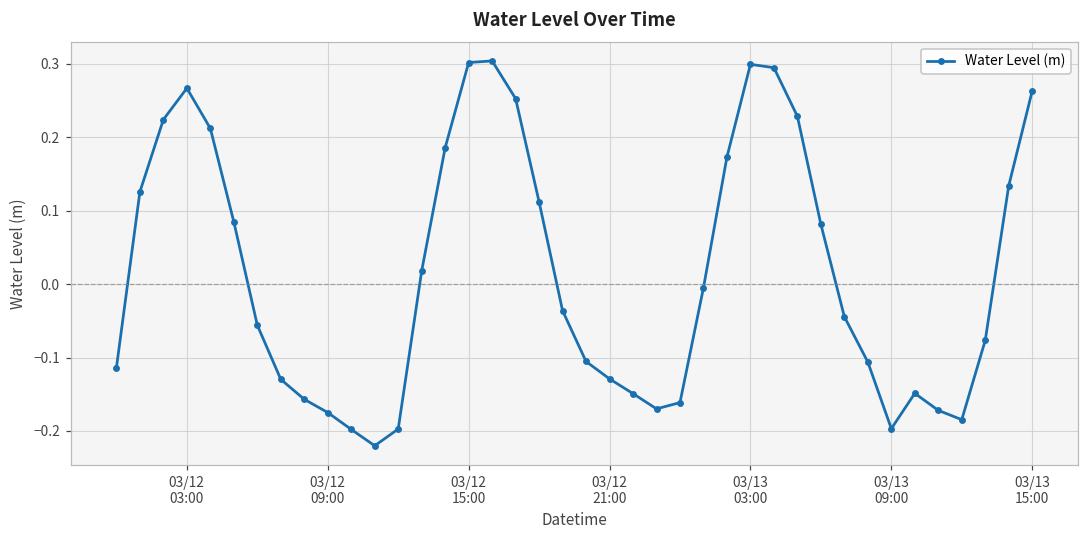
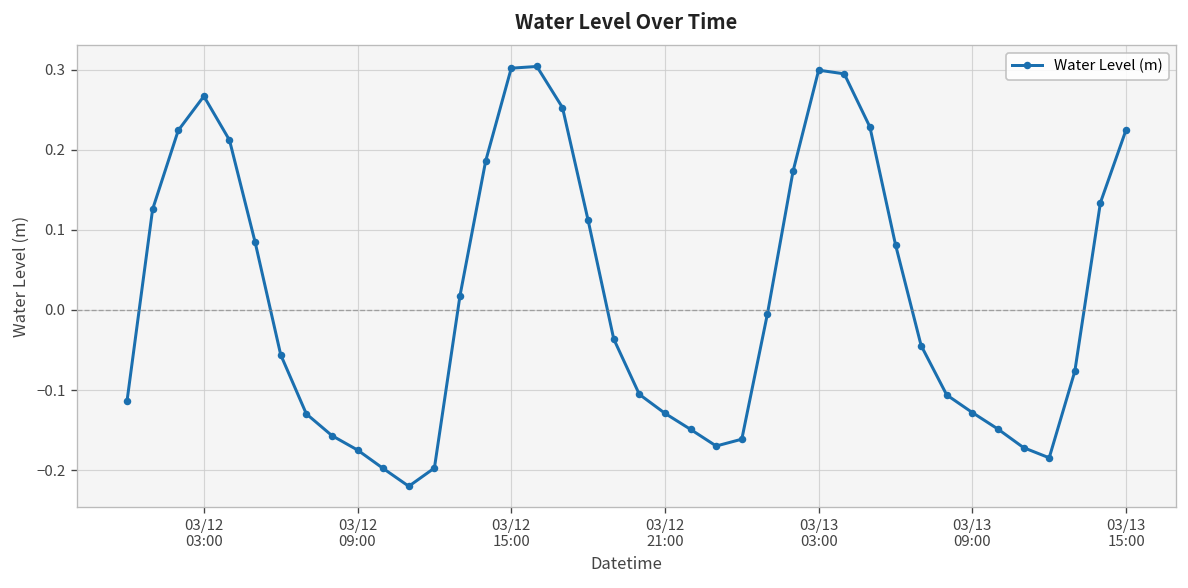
03/13 09:00: -0.20 -> -0.13
03/13 15:00: 0.26 -> 0.22
